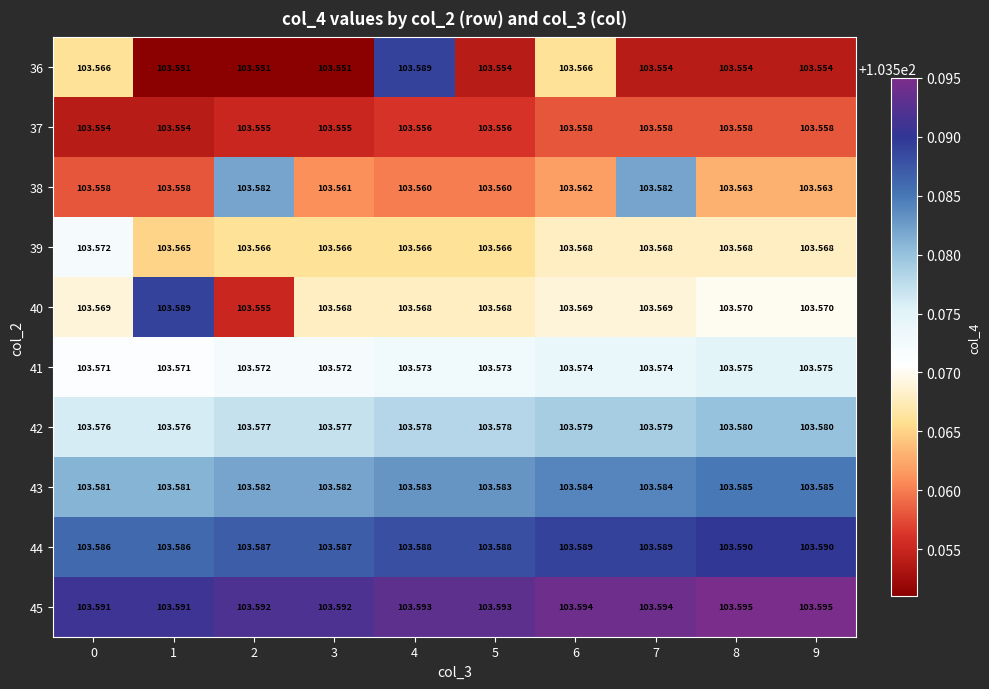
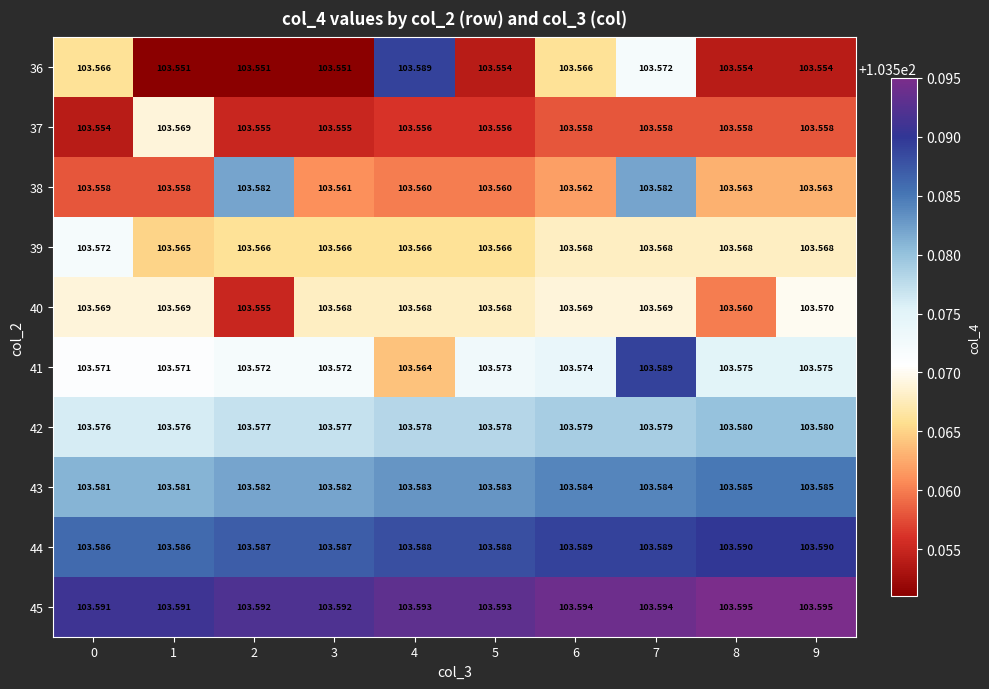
36, 7: 103.554 -> 103.572
37, 1: 103.554 -> 103.569
40, 1: 103.589 -> 103.569
40, 8: 103.570 -> 103.560
41, 4: 103.573 -> 103.564
41, 7: 103.574 -> 103.589
